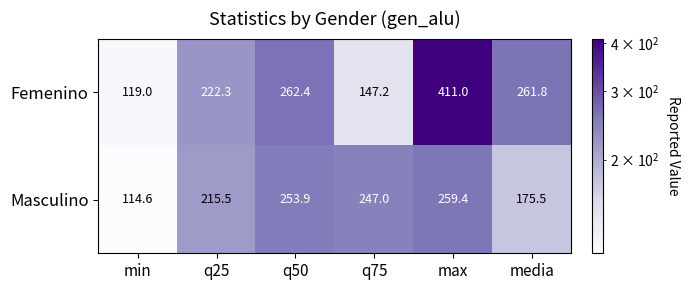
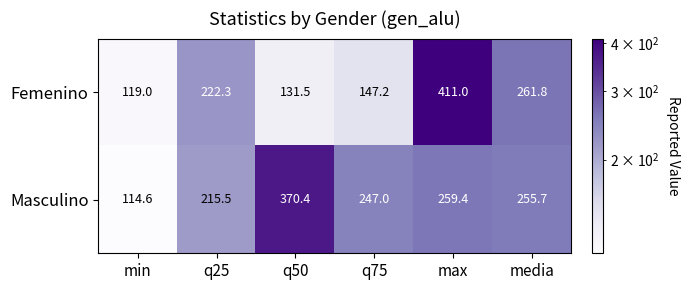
Femenino, q50: 262.4 -> 131.5
Masculino, q50: 253.9 -> 370.4
Masculino, media: 175.5 -> 255.7
